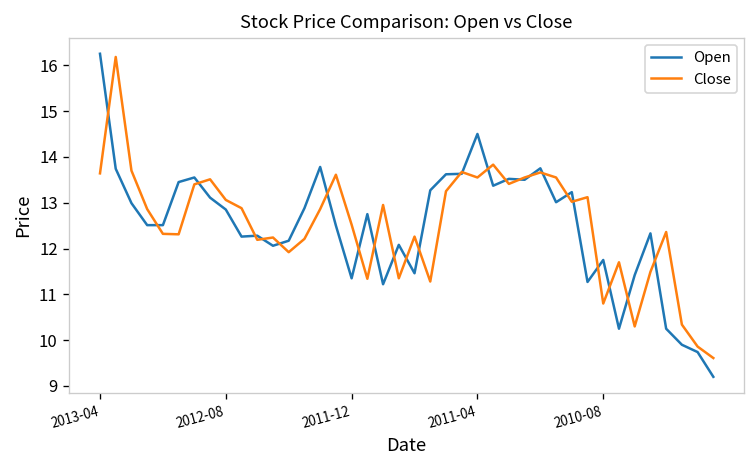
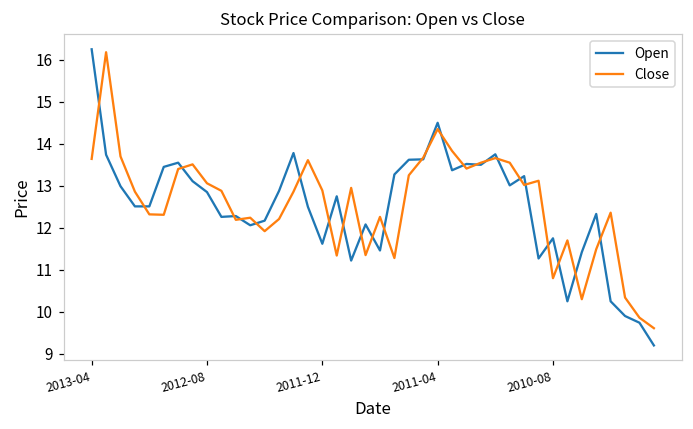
Open, 2011-12: 11.4 -> 11.6
Close, 2011-12: 12.5 -> 12.9
Close, 2011-04: 13.6 -> 14.4
